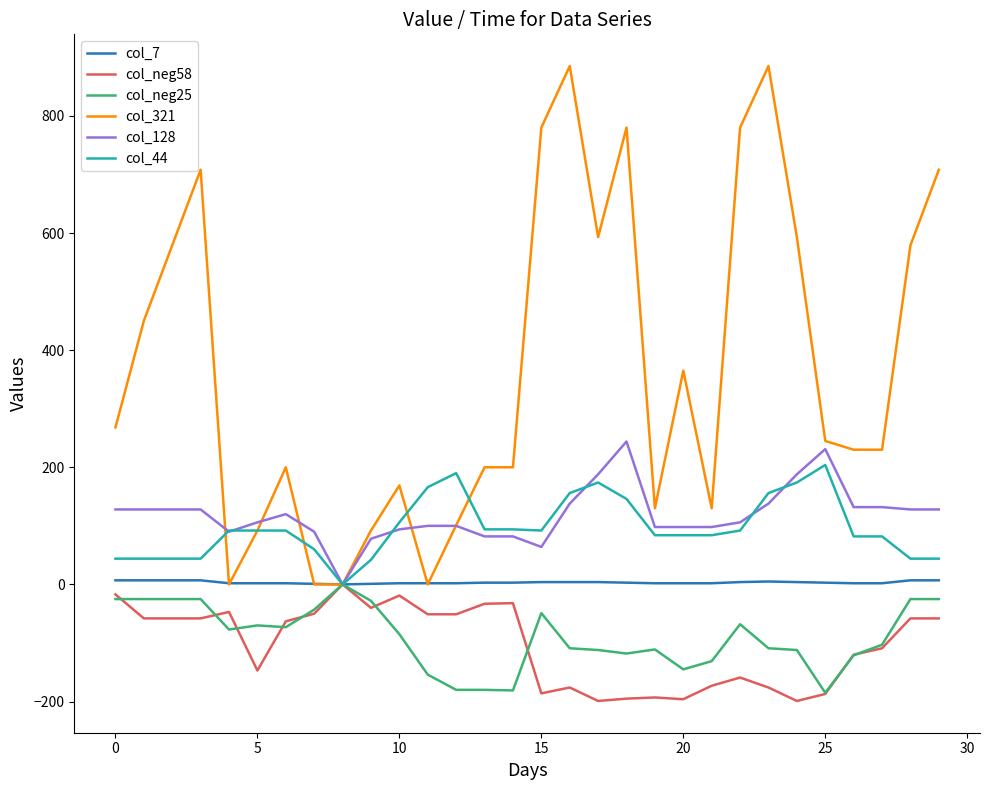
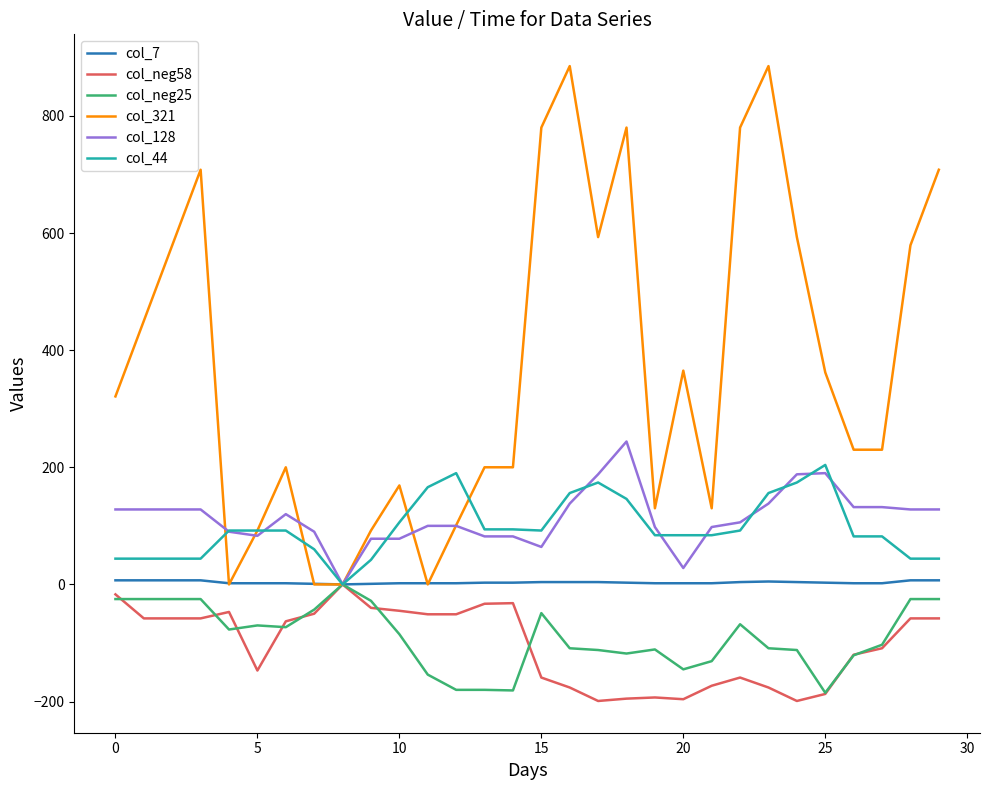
col_321, 0: 270 -> 320
col_128, 5: 110 -> 80
col_neg58, 10: -20 -> -50
col_128, 10: 90 -> 80
col_neg58, 15: -190 -> -160
col_128, 20: 100 -> 30
col_321, 25: 250 -> 360
col_128, 25: 230 -> 190
